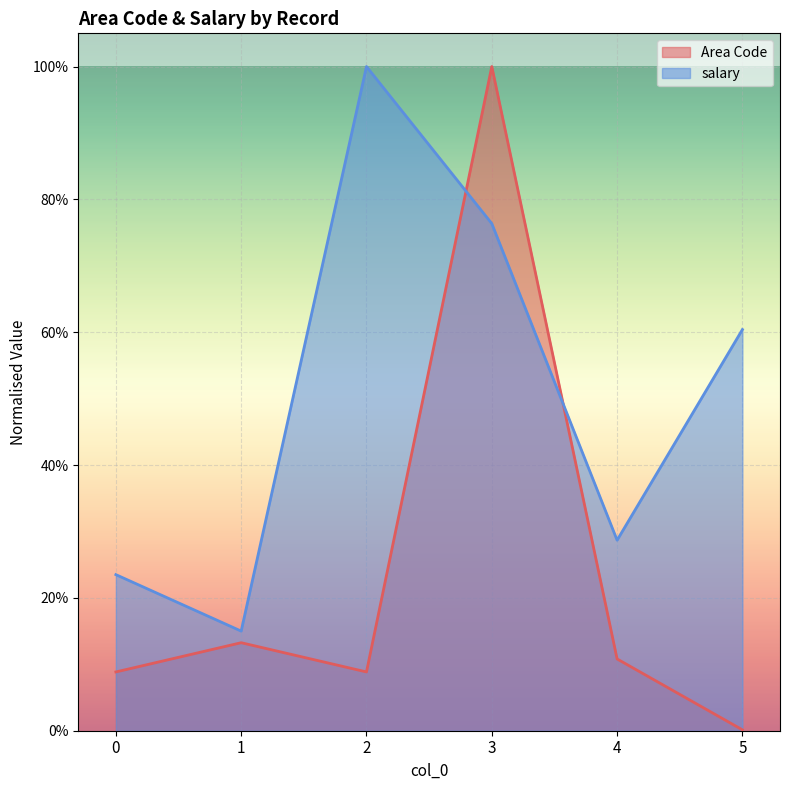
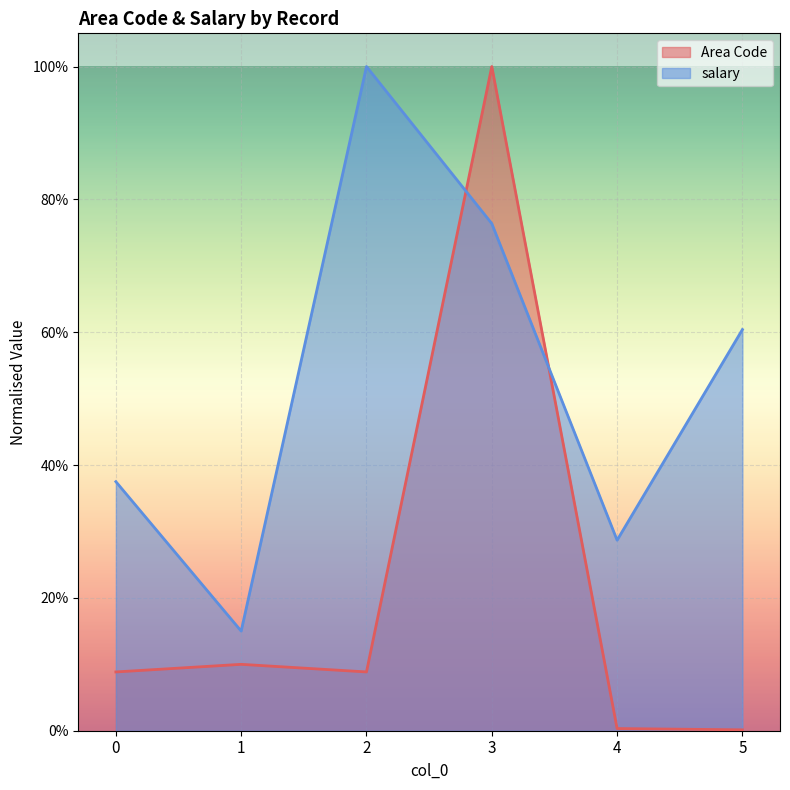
salary, 0: 24% -> 38%
Area Code, 1: 13% -> 10%
Area Code, 4: 11% -> 0%
